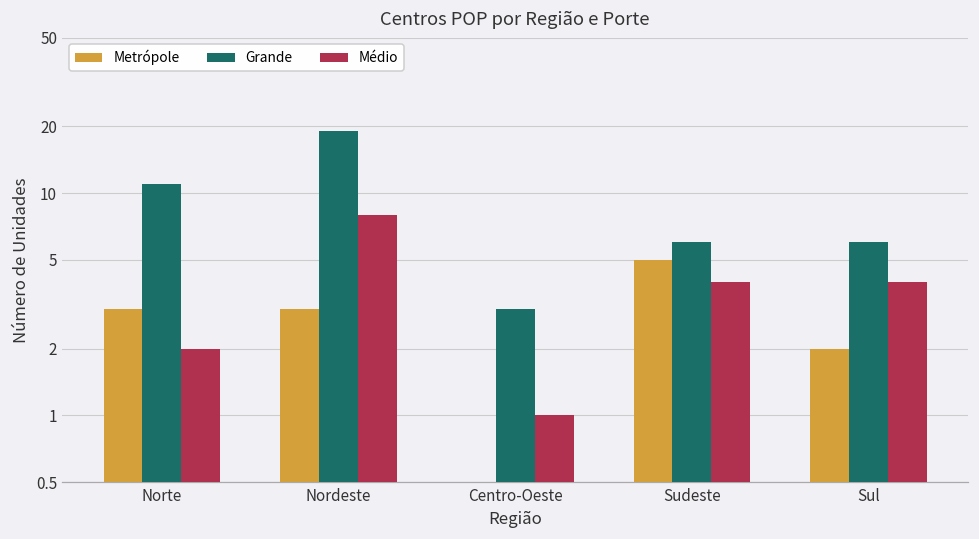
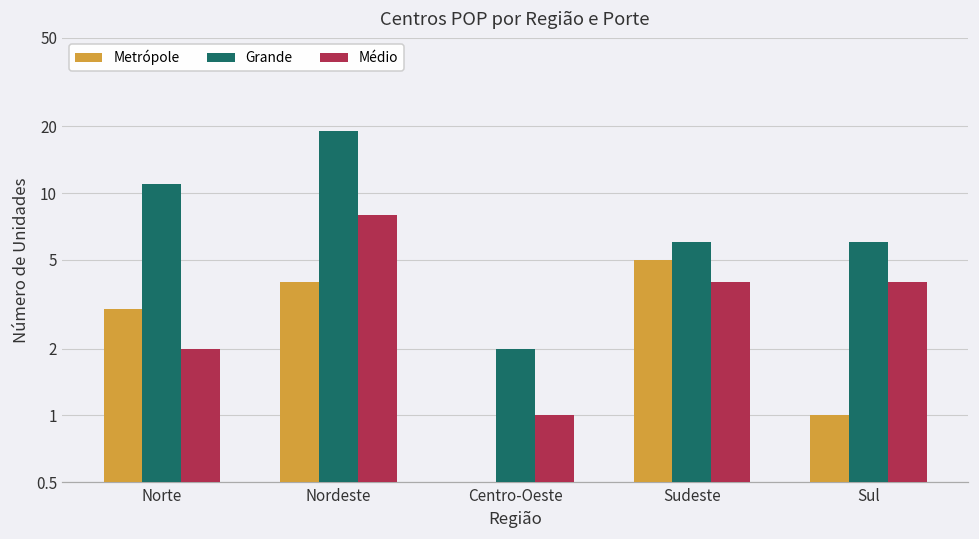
Metrópole, Nordeste: 3 -> 4
Grande, Centro-Oeste: 3 -> 2
Metrópole, Sul: 2 -> 1
